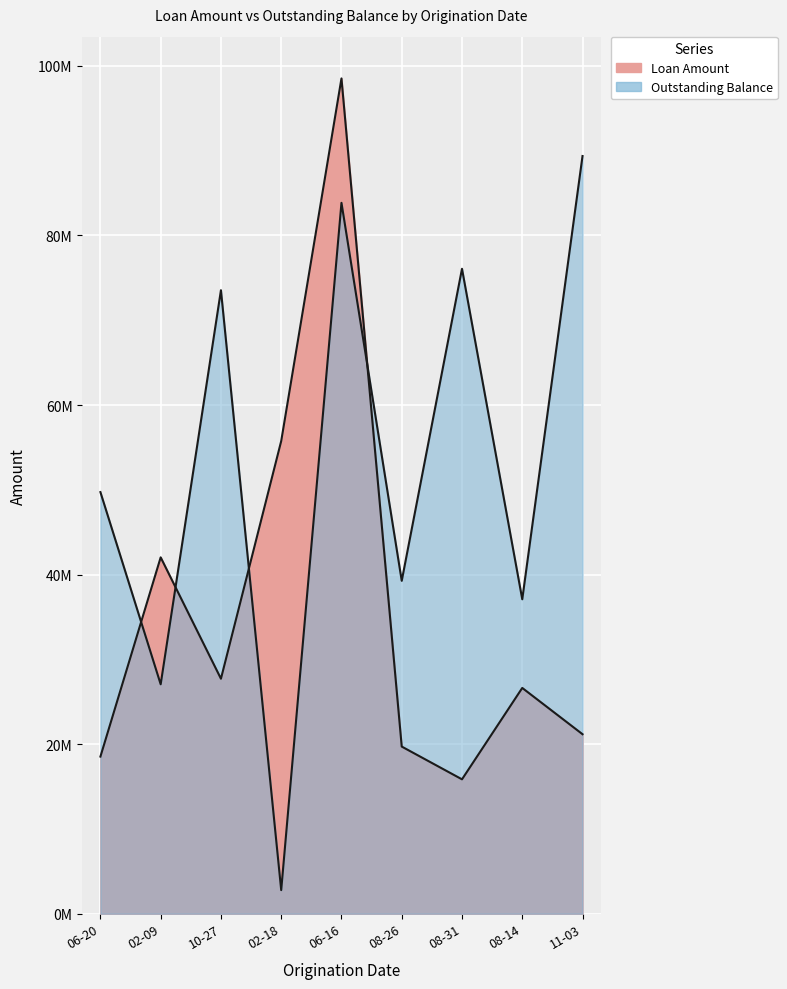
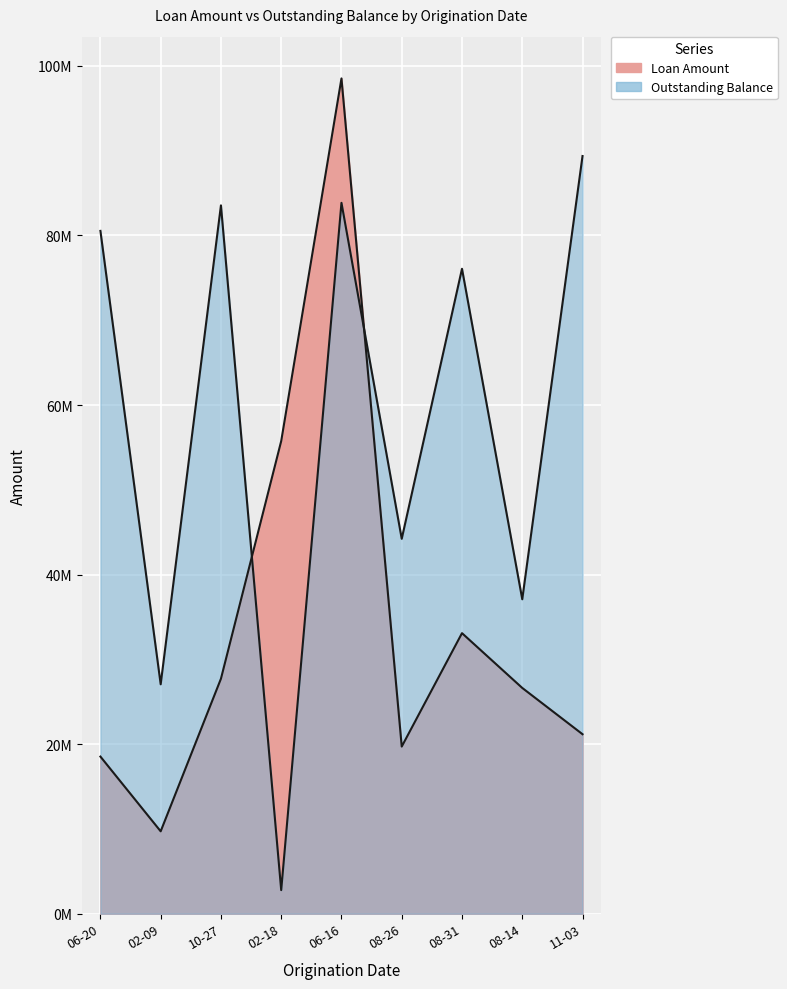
Outstanding Balance, 06-20: 50000000 -> 81000000
Loan Amount, 02-09: 42000000 -> 10000000
Outstanding Balance, 10-27: 74000000 -> 84000000
Outstanding Balance, 08-26: 39000000 -> 44000000
Loan Amount, 08-31: 16000000 -> 33000000
